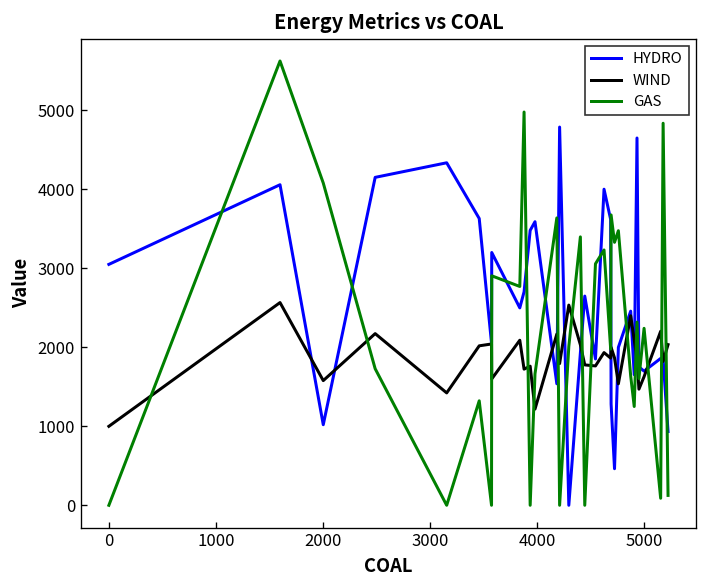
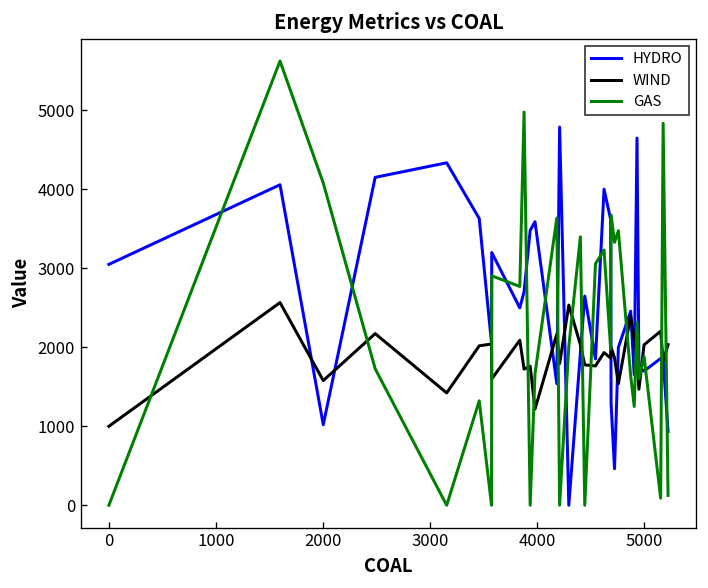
WIND, 5000: 1600 -> 2000
GAS, 5000: 2200 -> 1900
